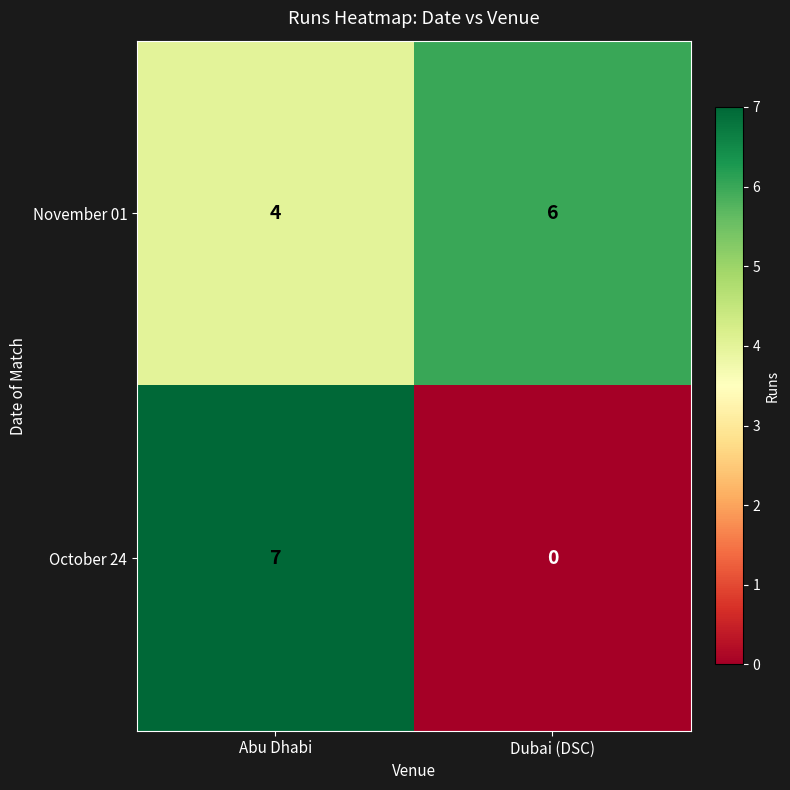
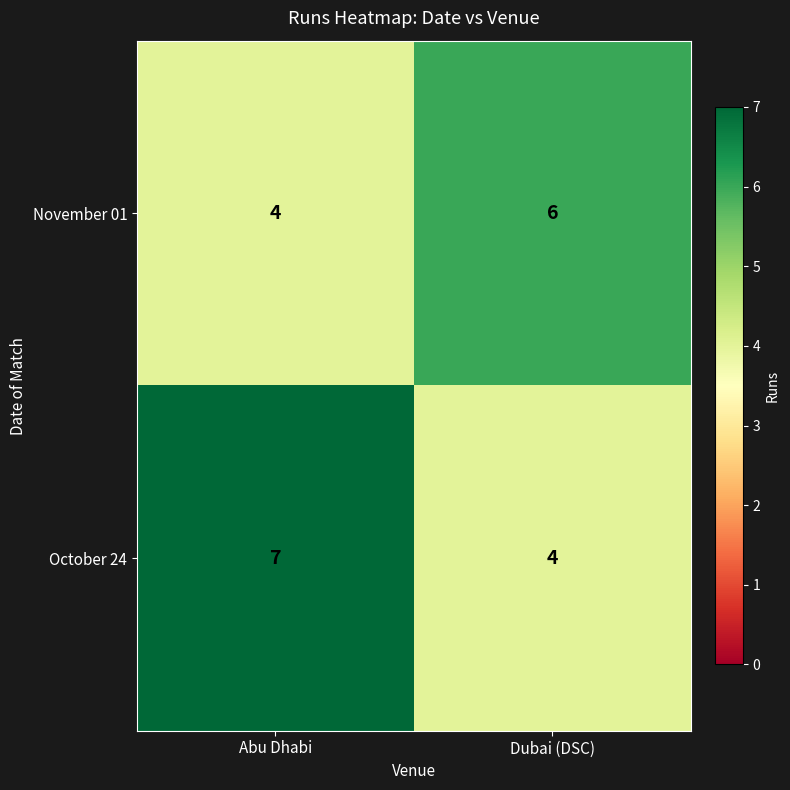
October 24, Dubai (DSC): 0 -> 4
